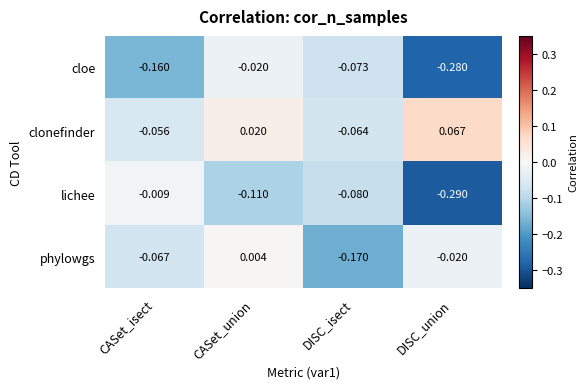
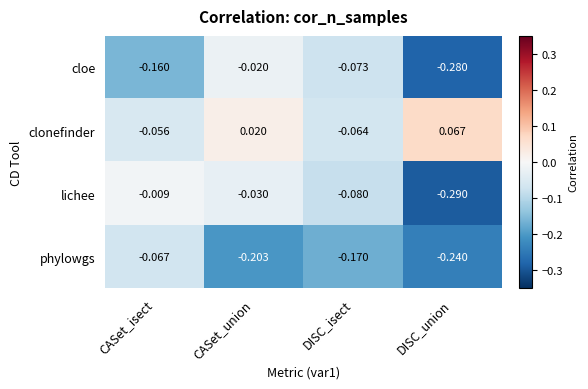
lichee, CASet_union: -0.110 -> -0.030
phylowgs, CASet_union: 0.004 -> -0.203
phylowgs, DISC_union: -0.020 -> -0.240
